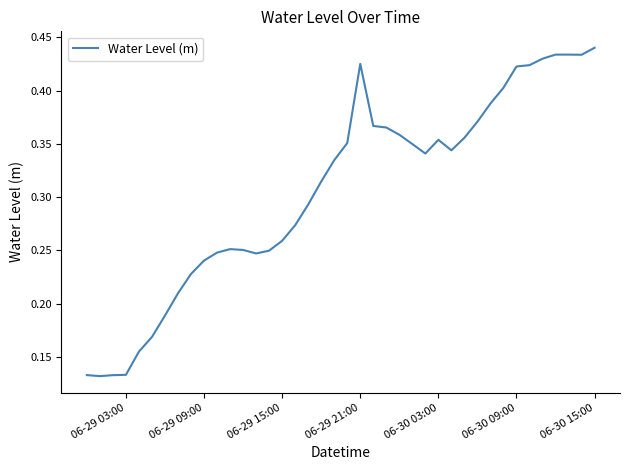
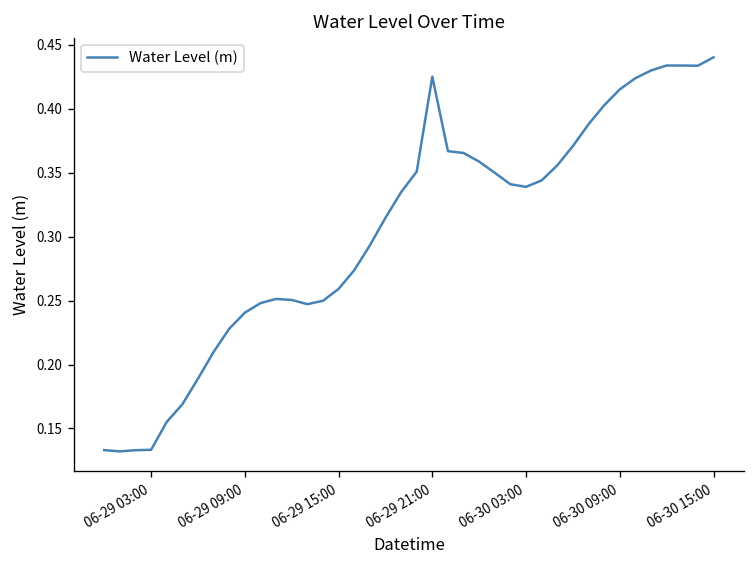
06-30 03:00: 0.354 -> 0.339
06-30 09:00: 0.423 -> 0.415
